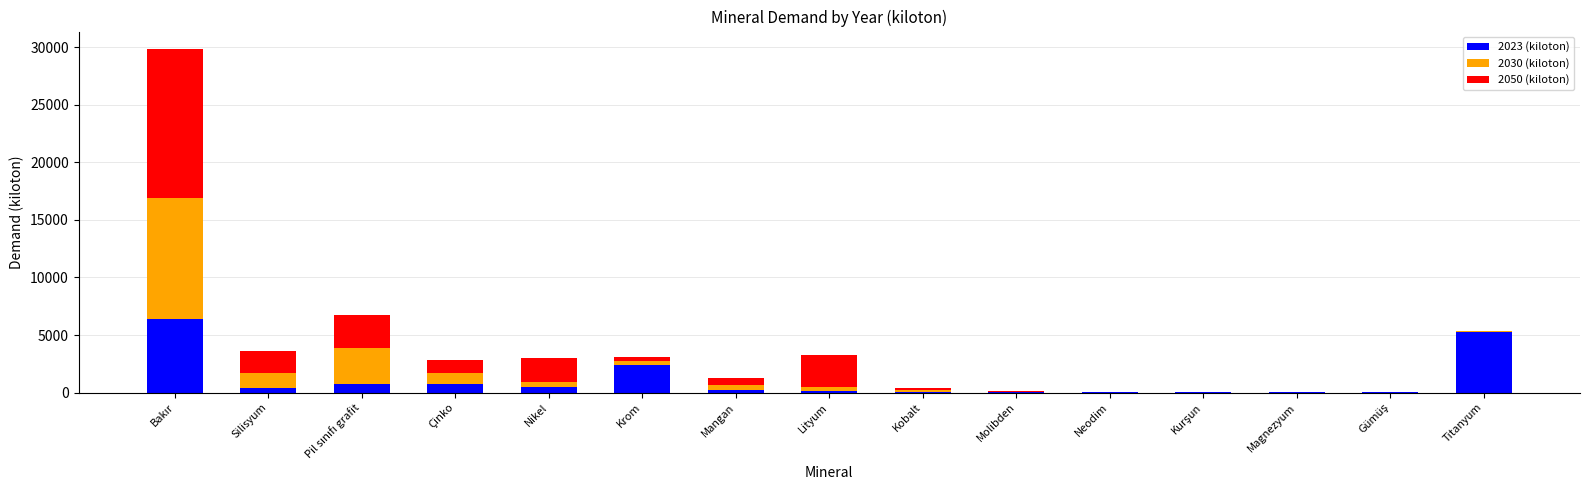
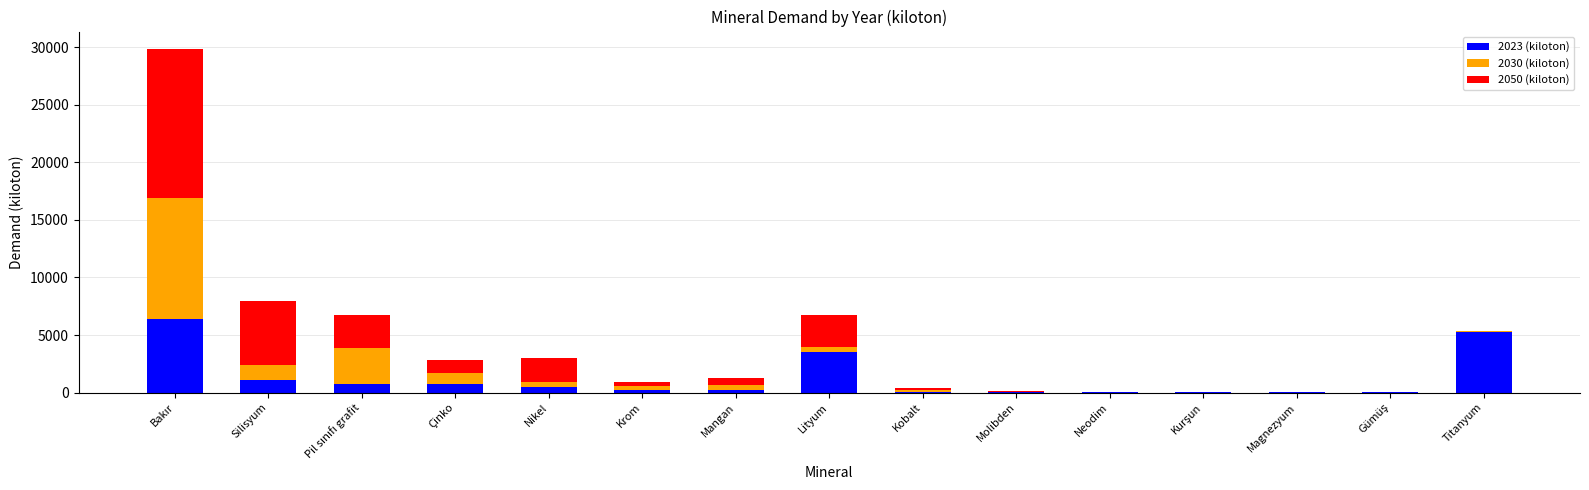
2023 (kiloton), Silisyum: 400 -> 1100
2050 (kiloton), Silisyum: 1900 -> 5500
2023 (kiloton), Krom: 2400 -> 200
2023 (kiloton), Lityum: 100 -> 3600
